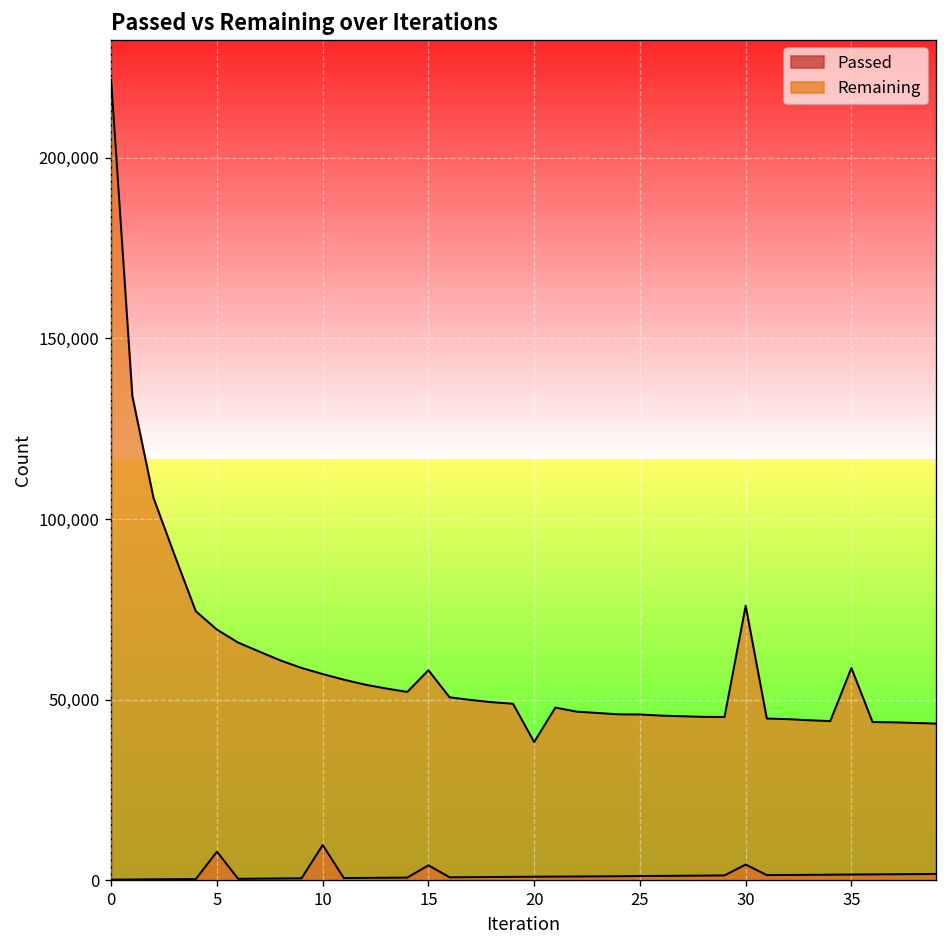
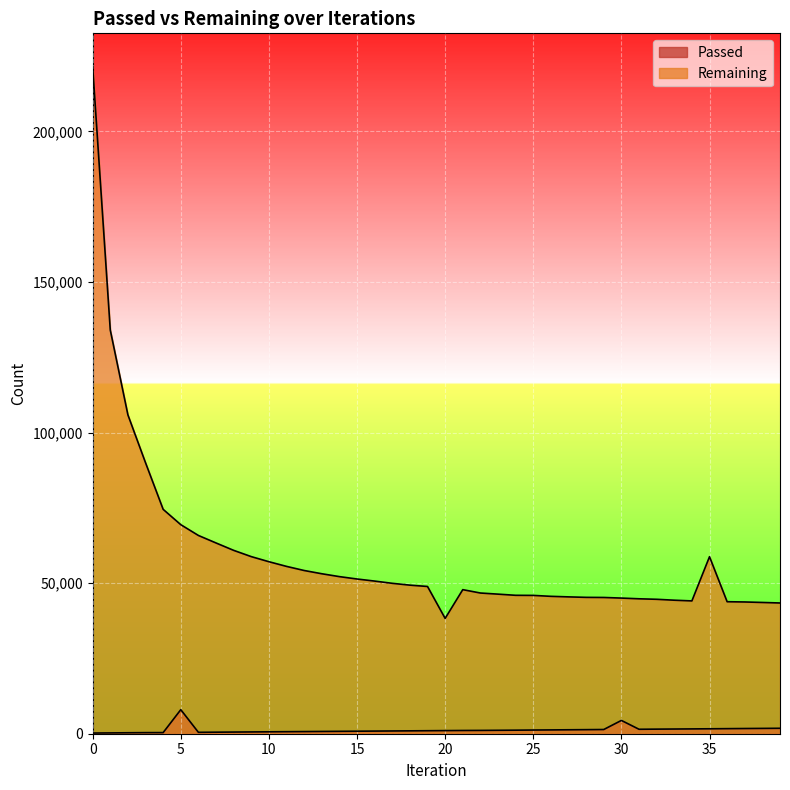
Passed, 10: 10,000 -> 1,000
Passed, 15: 4,000 -> 1,000
Remaining, 15: 58,000 -> 51,000
Remaining, 30: 76,000 -> 45,000
